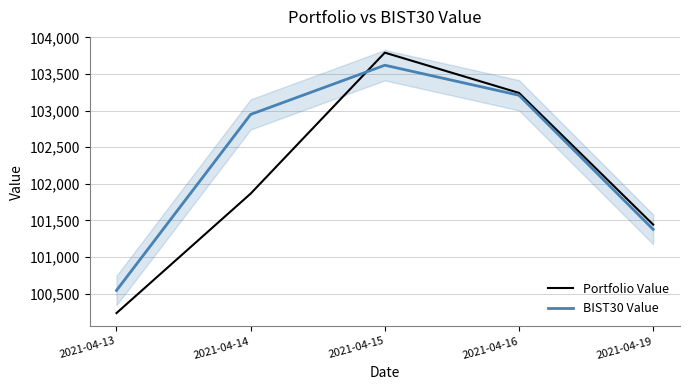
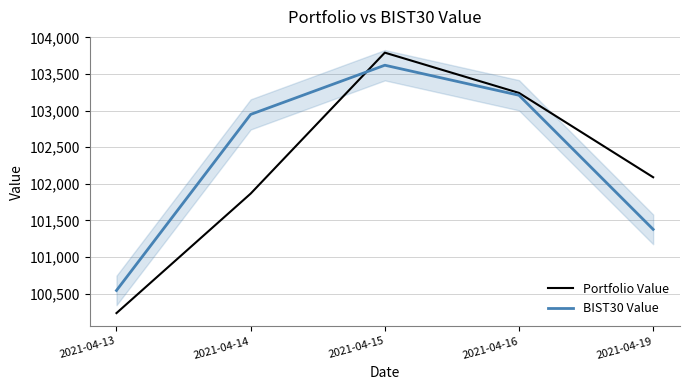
Portfolio Value, 2021-04-19: 101,400 -> 102,100
